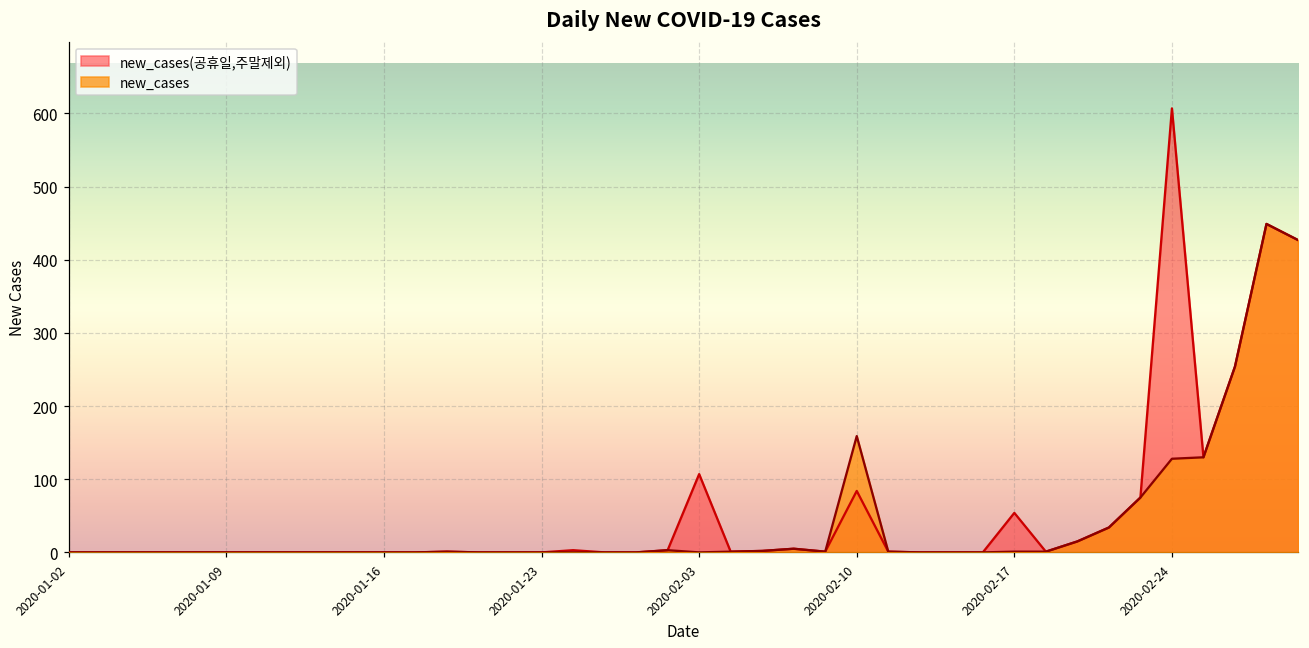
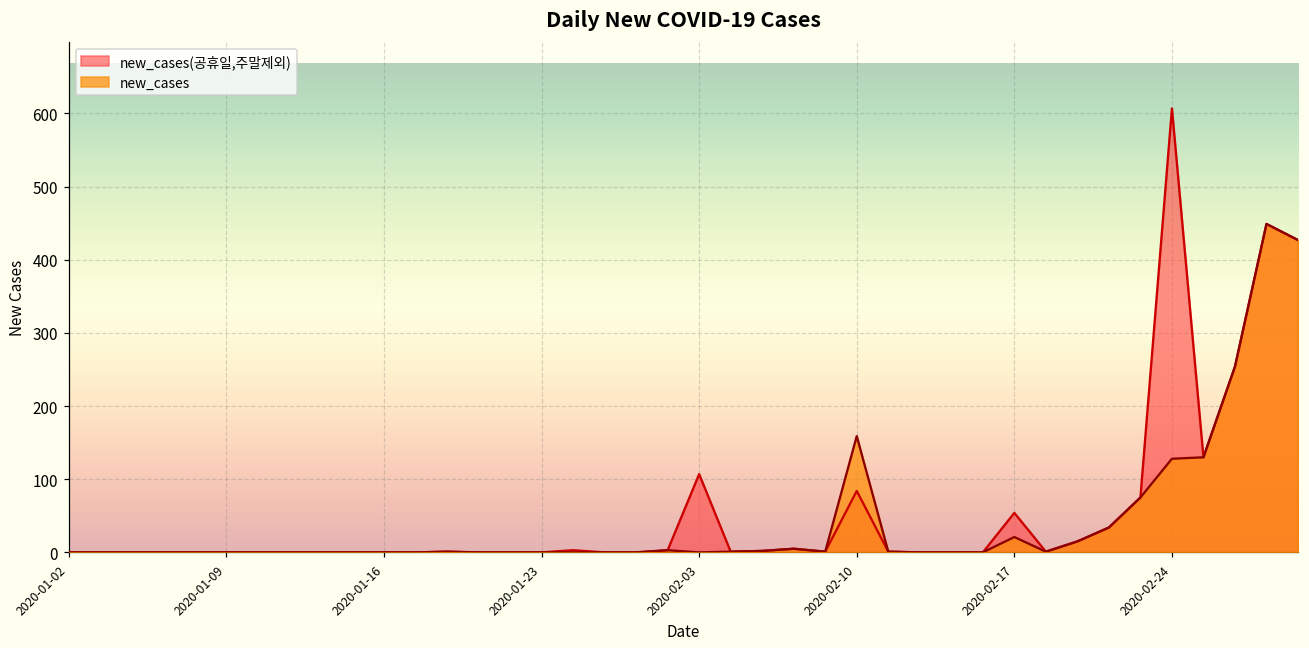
new_cases, 2020-02-17: 0 -> 20
